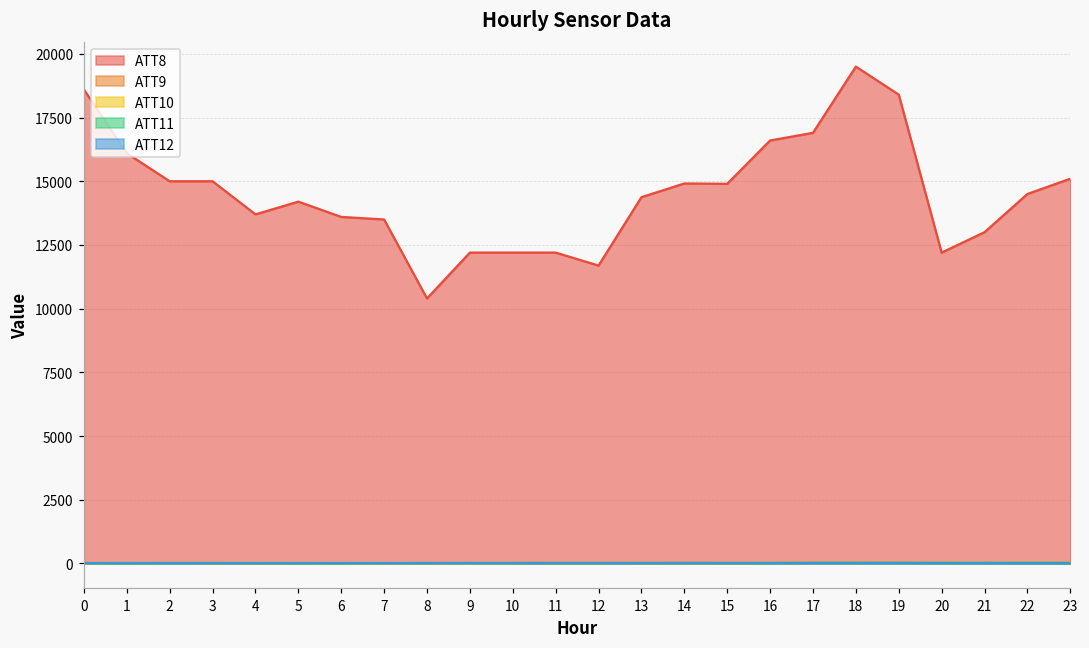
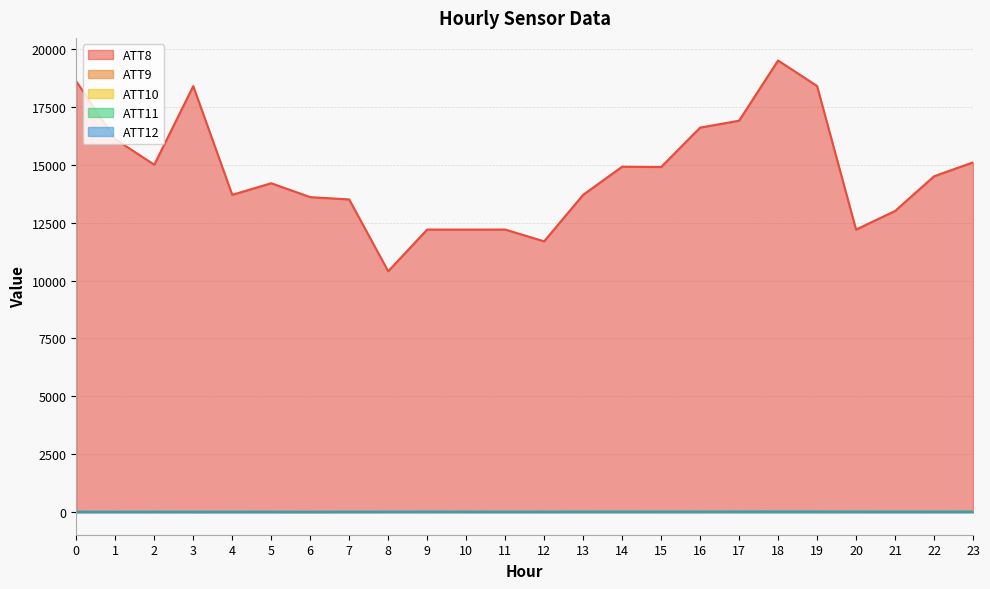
ATT8, 3: 15000 -> 18400
ATT8, 13: 14400 -> 13700
